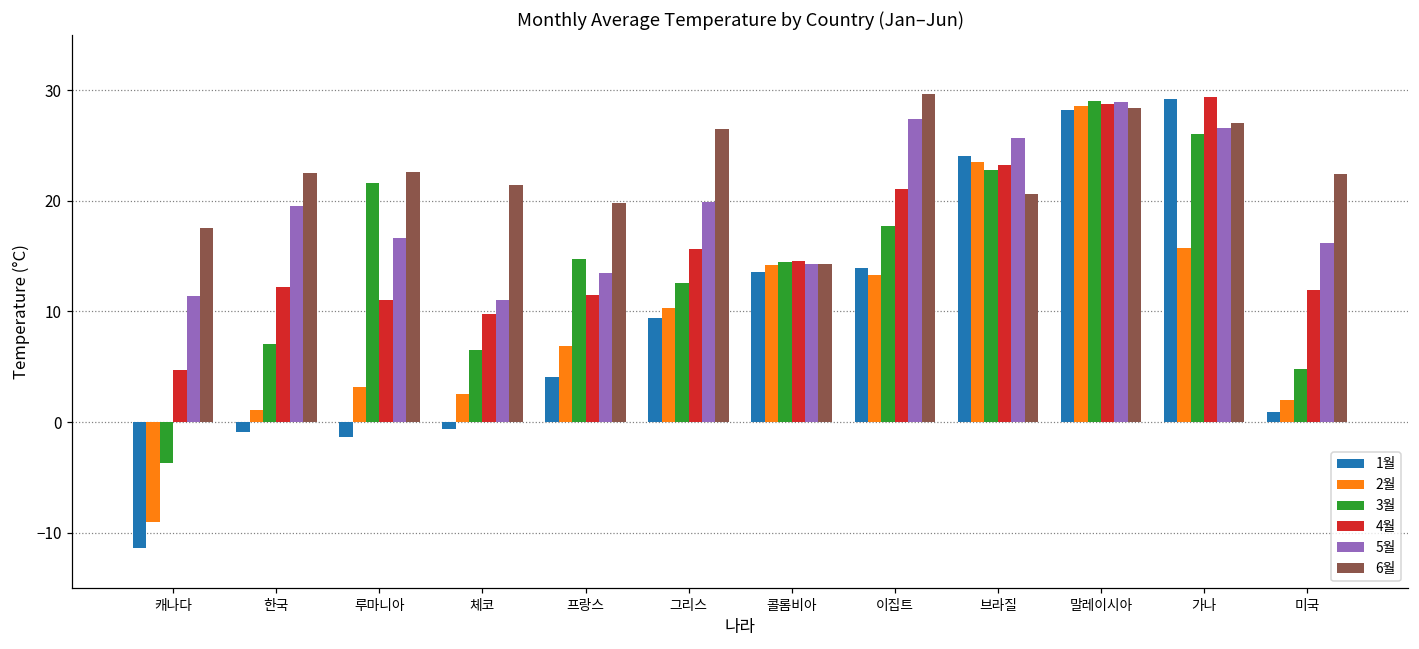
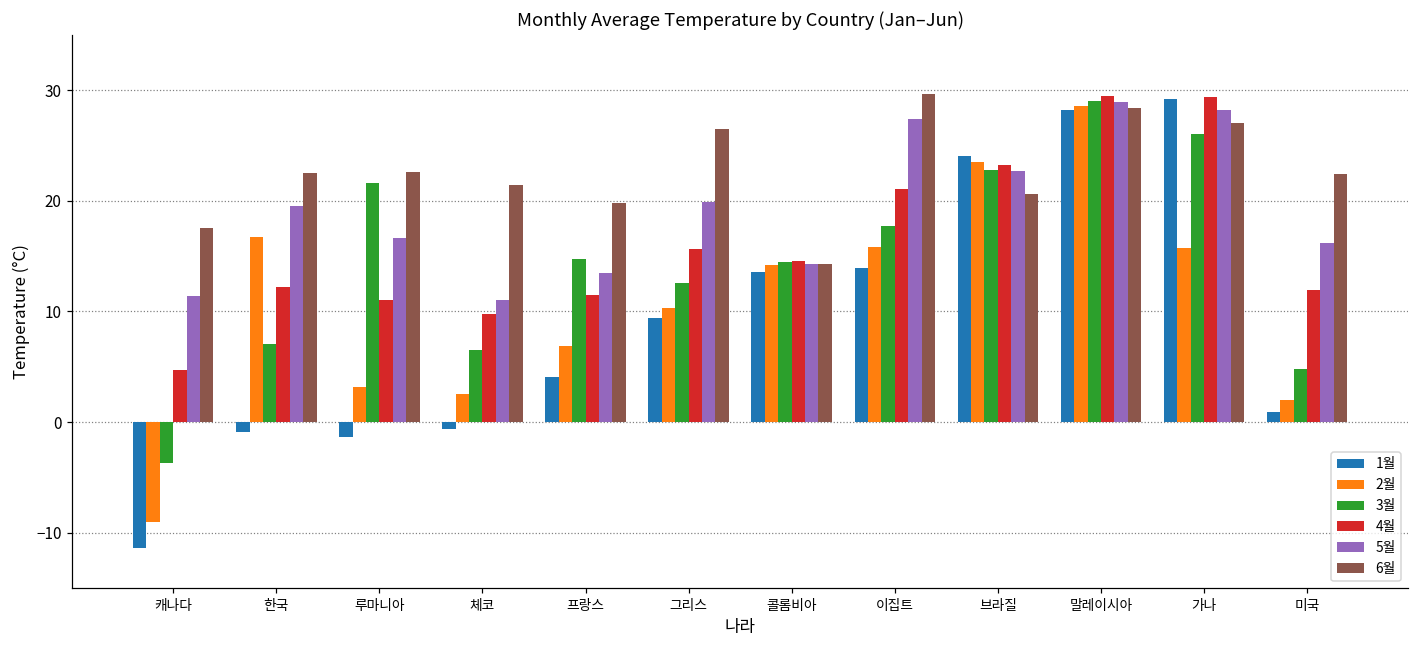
2월, 한국: 1.1 -> 16.7
2월, 이집트: 13.3 -> 15.8
5월, 브라질: 25.7 -> 22.7
4월, 말레이시아: 28.7 -> 29.5
5월, 가나: 26.6 -> 28.2
